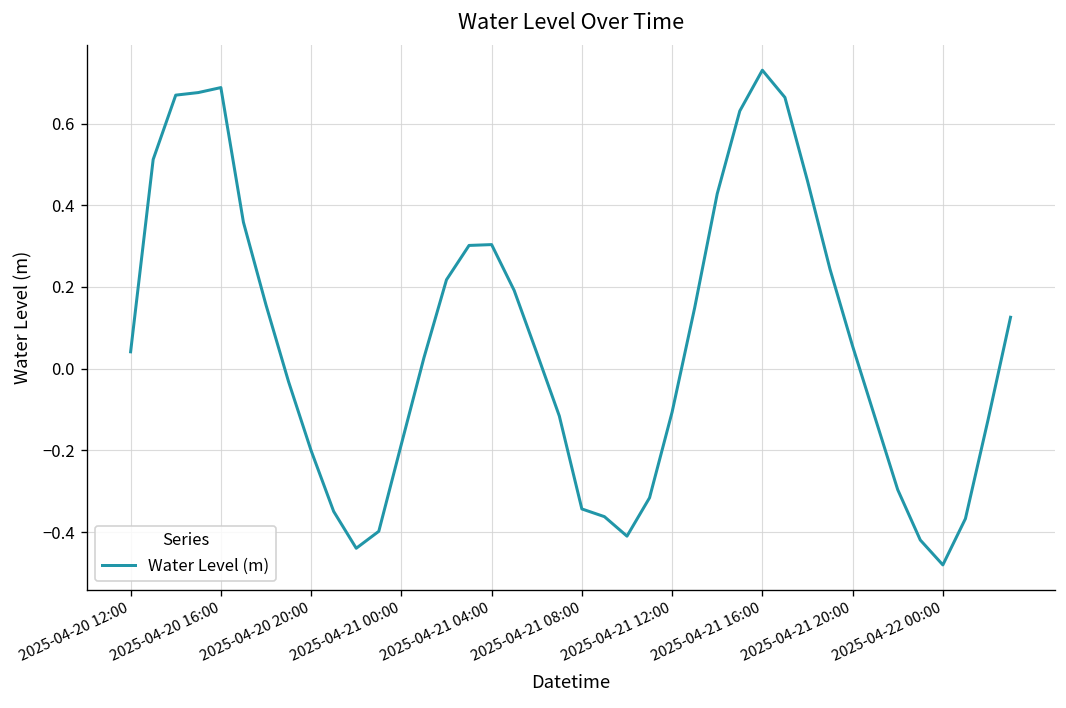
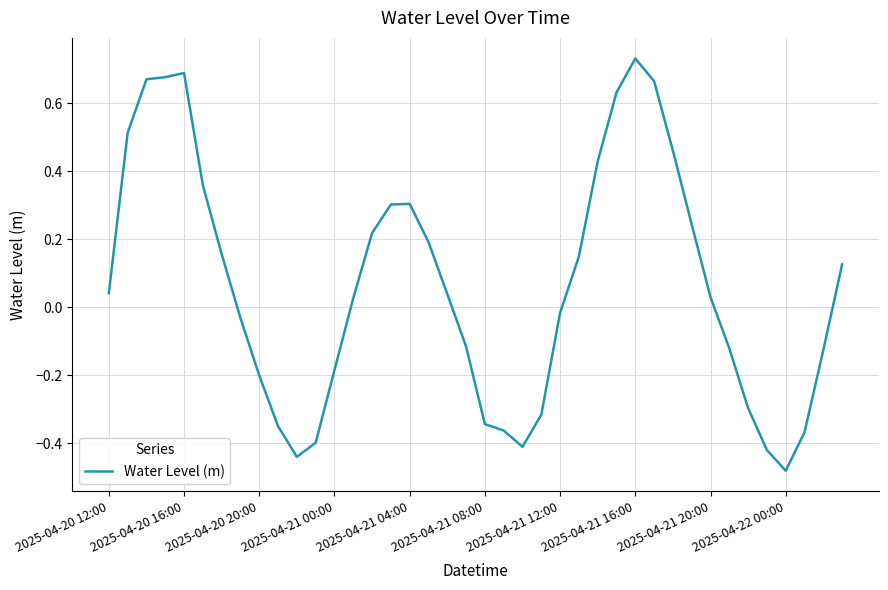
2025-04-21 12:00: -0.11 -> -0.02
2025-04-21 20:00: 0.06 -> 0.03
